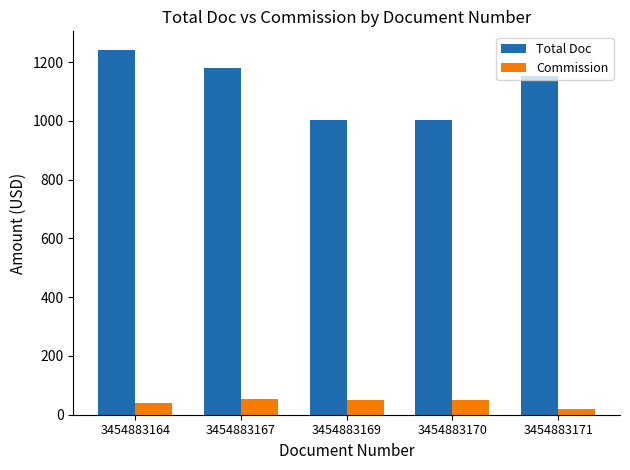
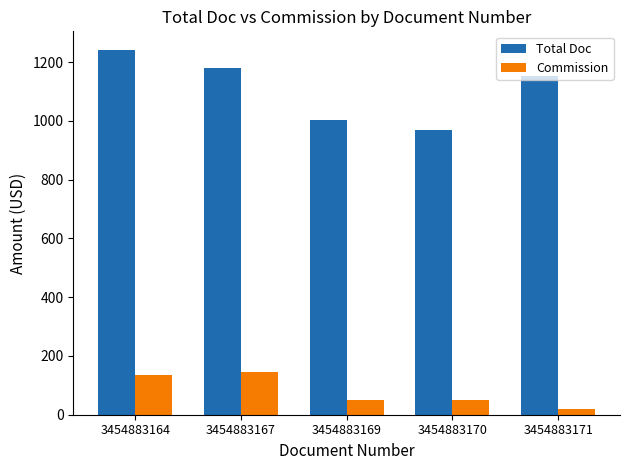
Commission, 3454883164: 40 -> 140
Commission, 3454883167: 50 -> 140
Total Doc, 3454883170: 1000 -> 970
